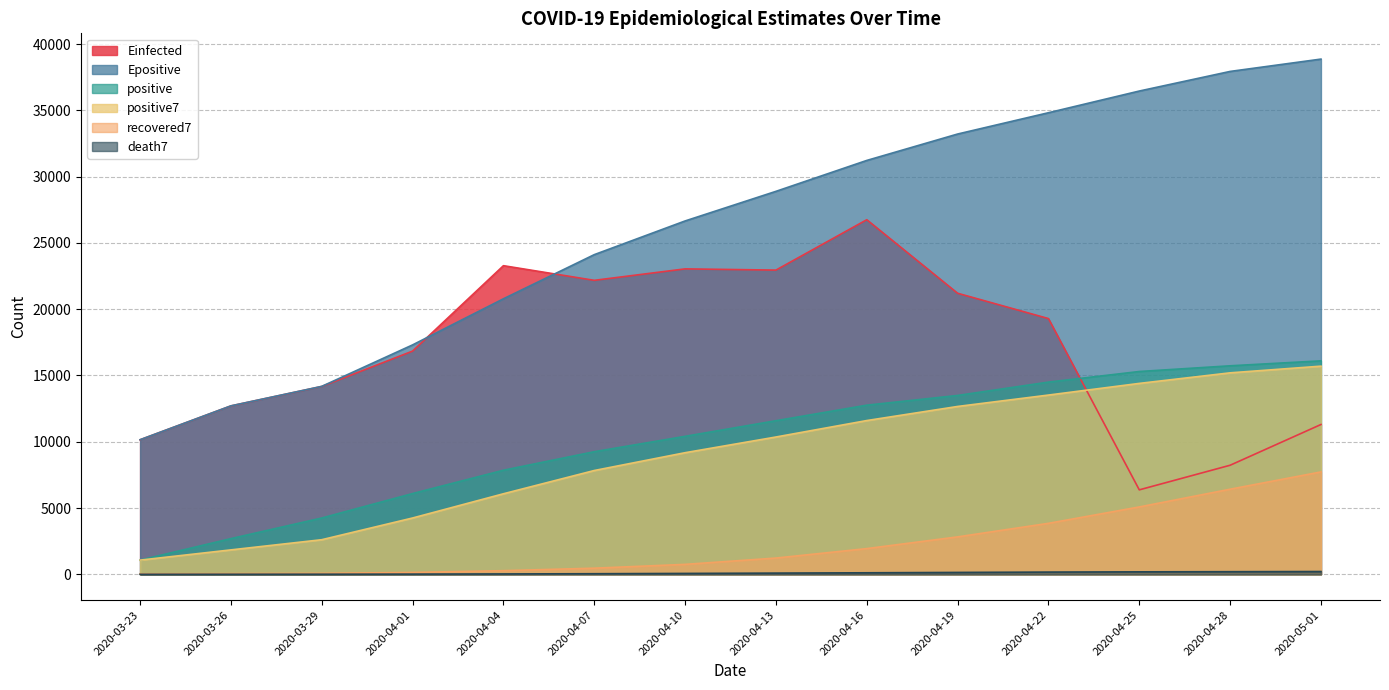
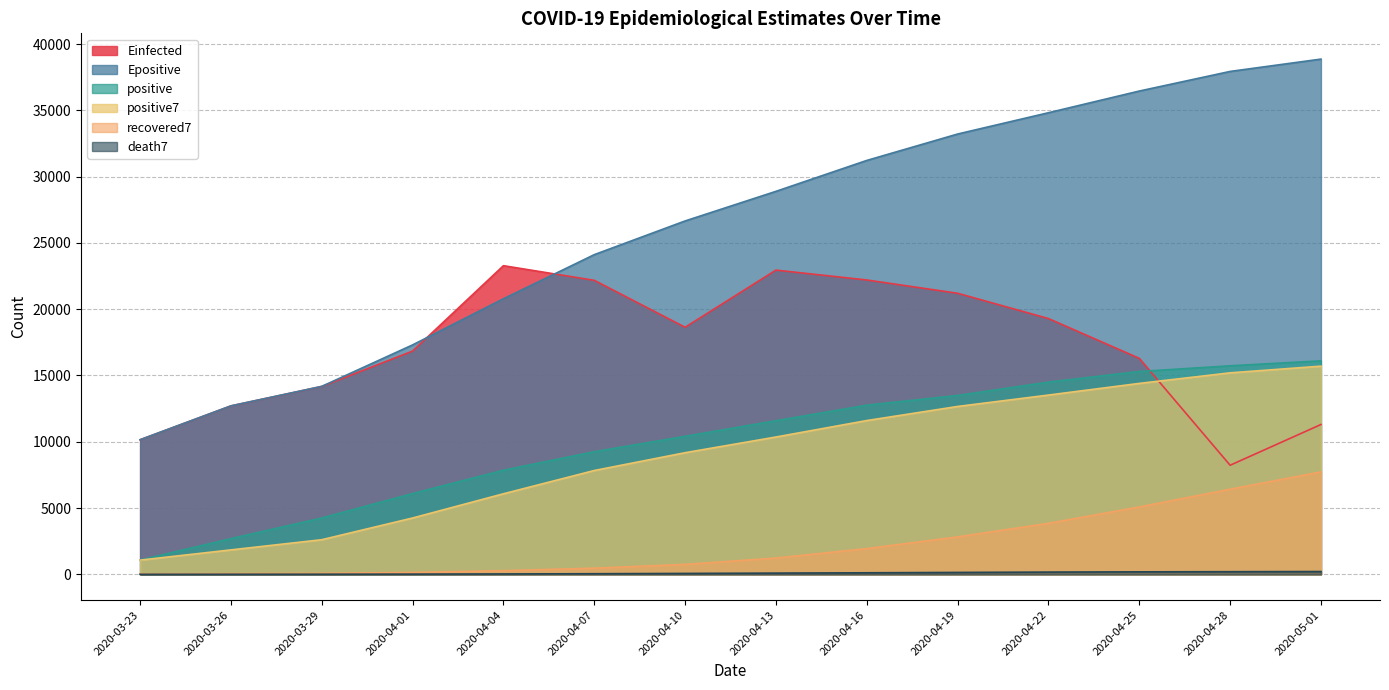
Einfected, 2020-04-10: 23000 -> 18600
Einfected, 2020-04-16: 26700 -> 22200
Einfected, 2020-04-25: 6400 -> 16300
